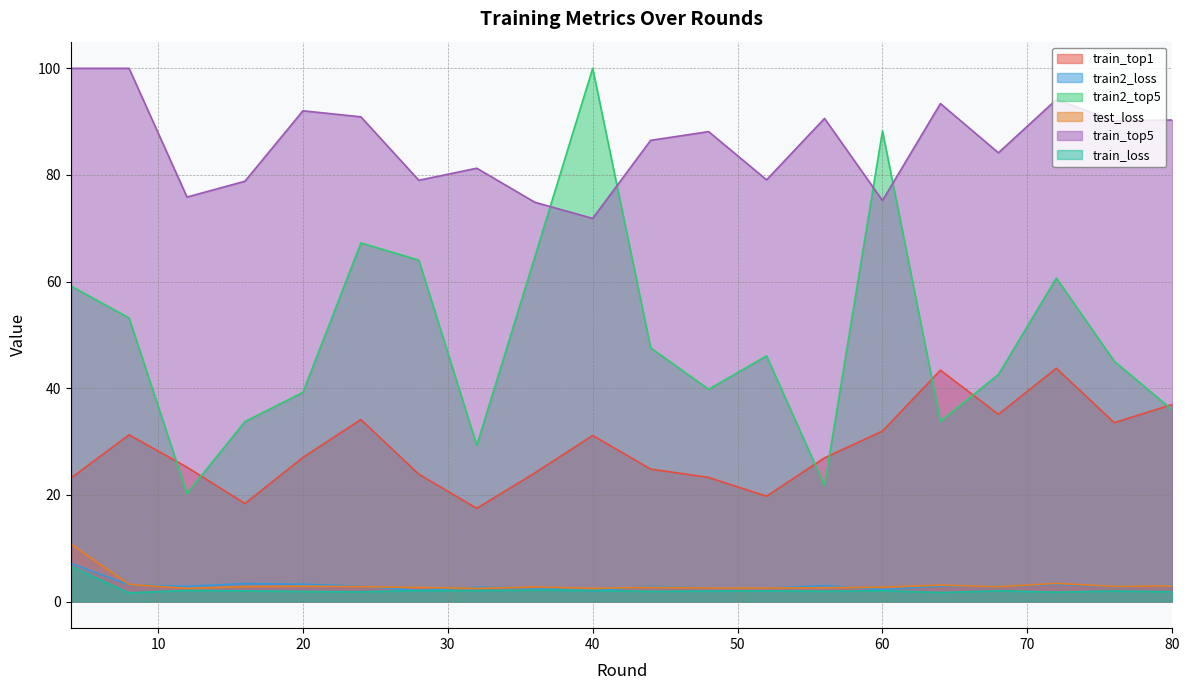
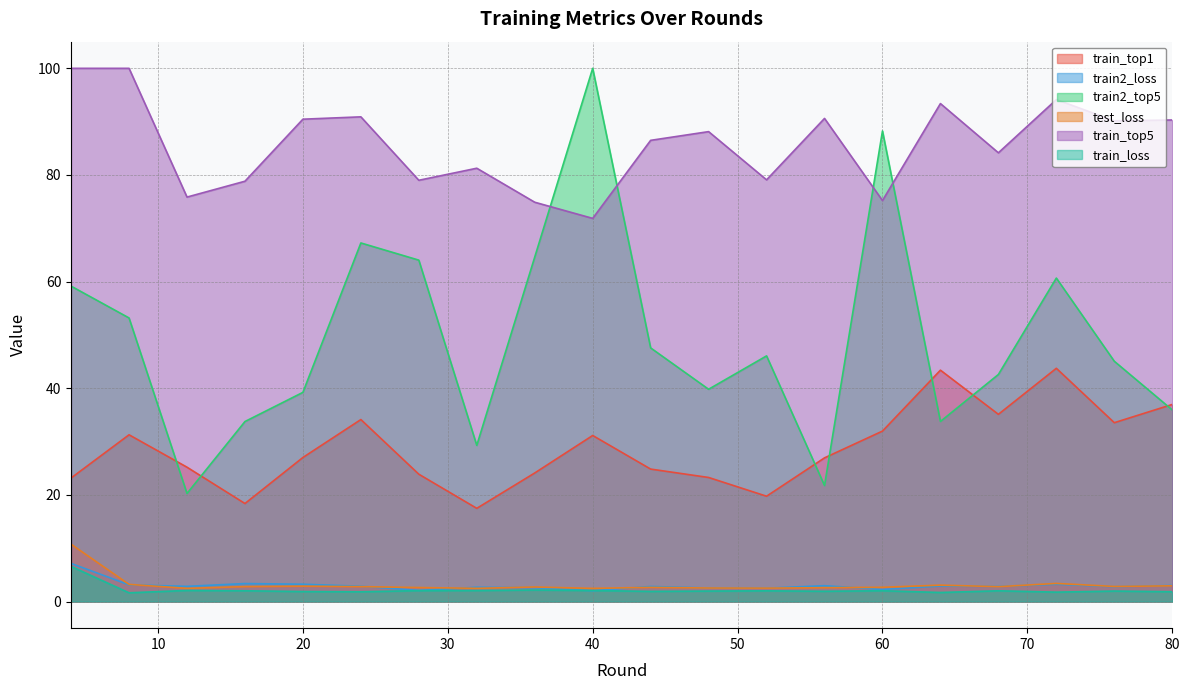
train_top5, 20: 92 -> 90
